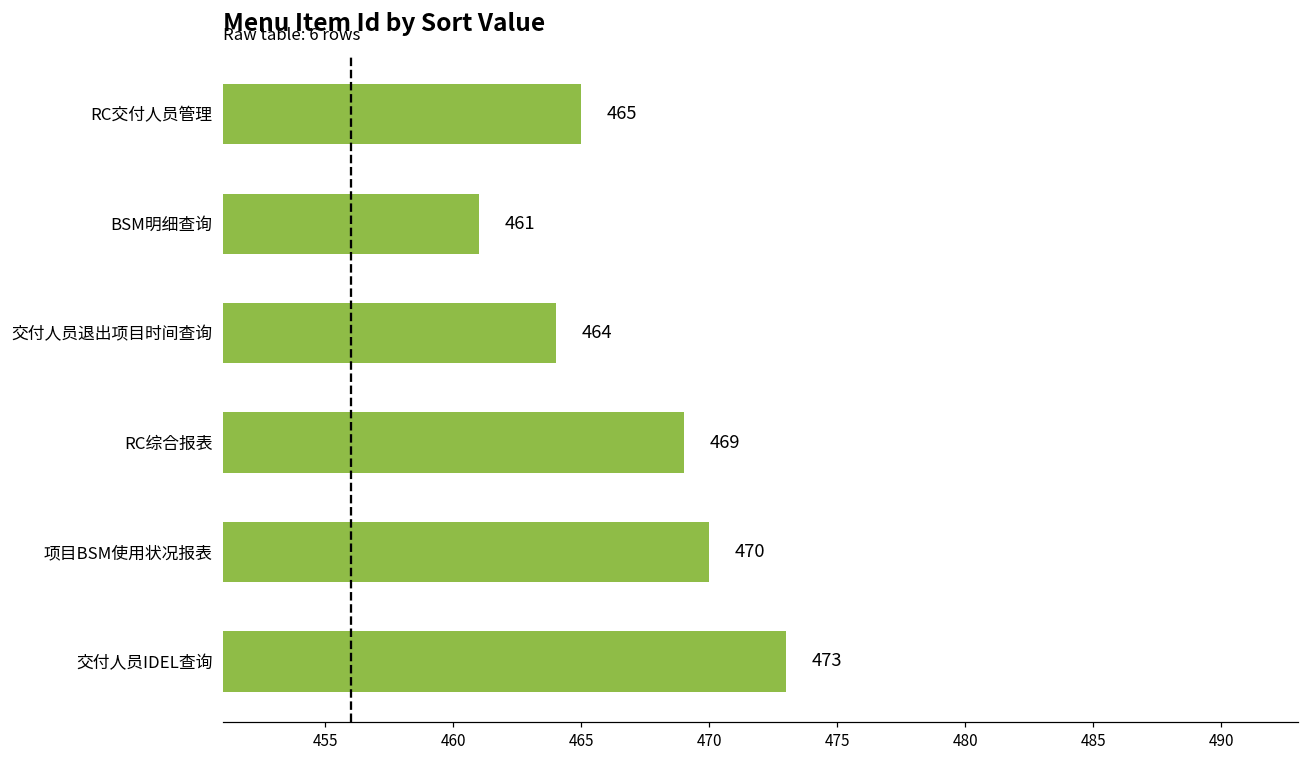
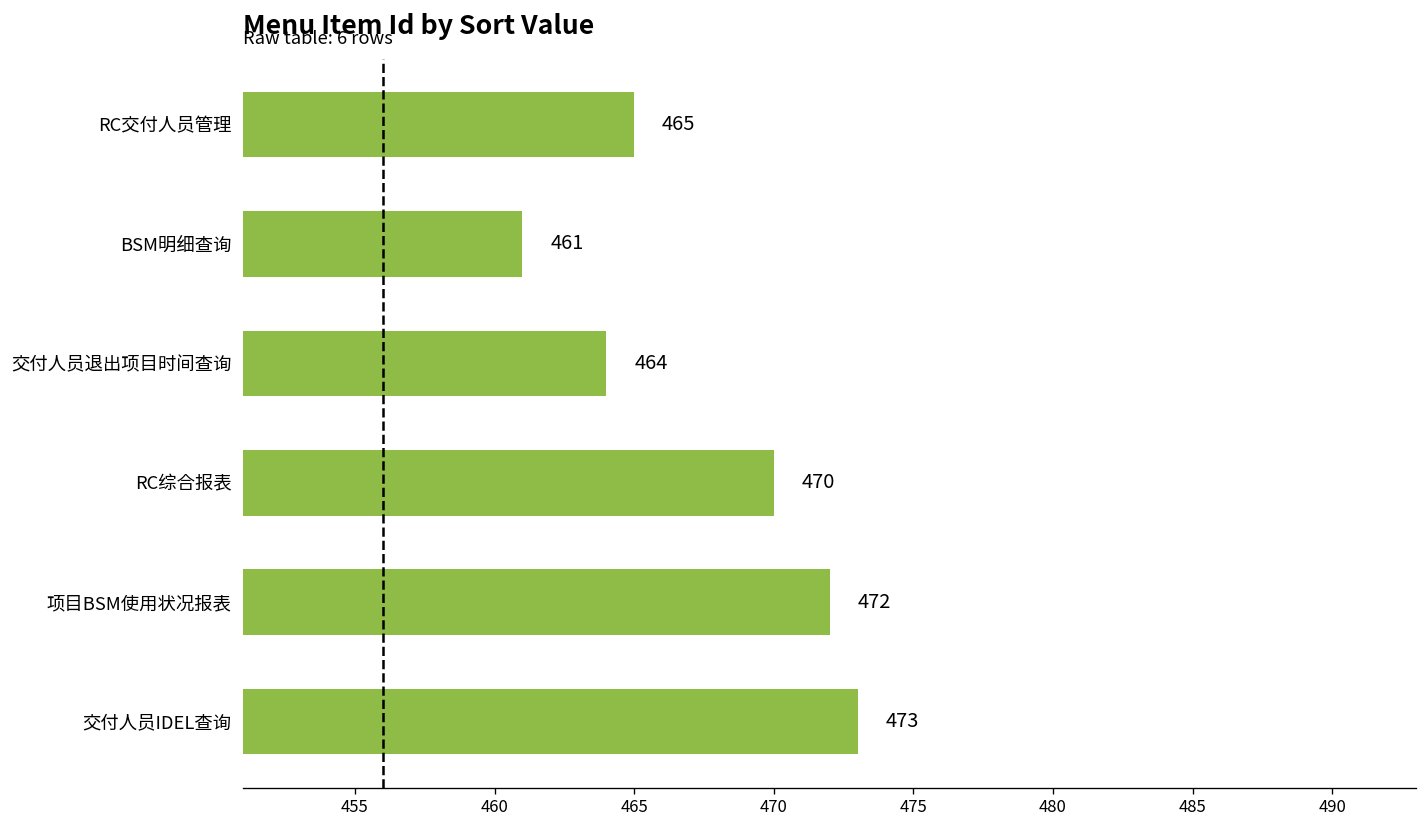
RC综合报表: 469 -> 470
项目BSM使用状况报表: 470 -> 472
